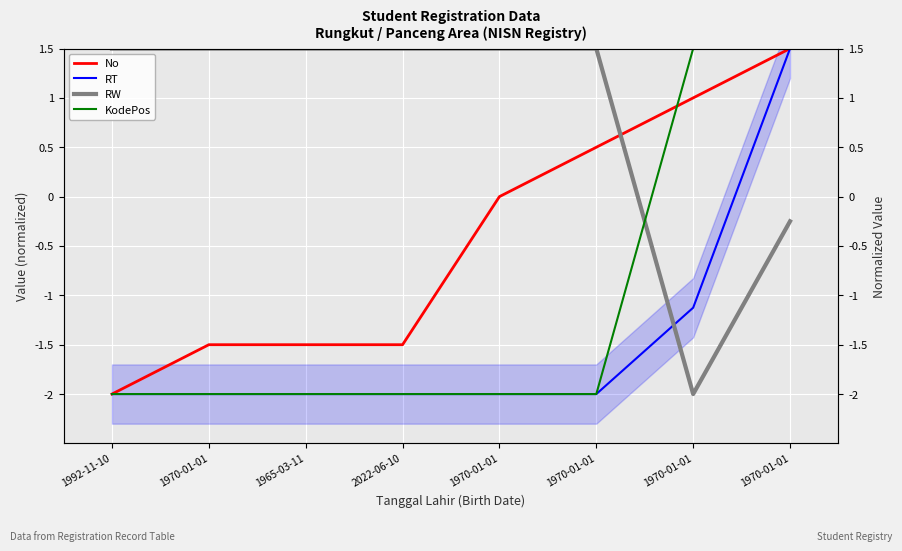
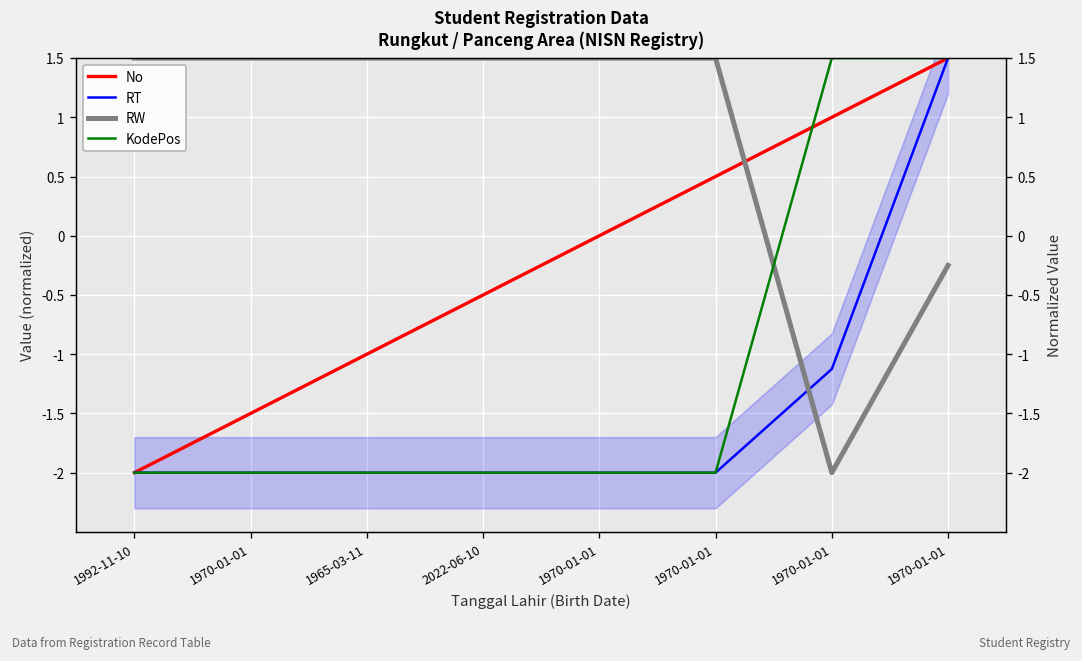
No, 1965-03-11: -1.5 -> -1.0
No, 2022-06-10: -1.5 -> -0.5
